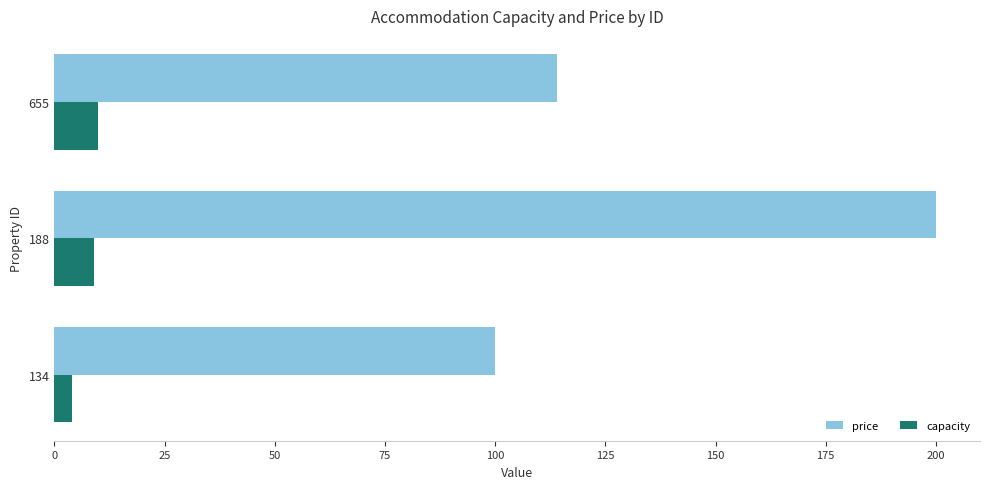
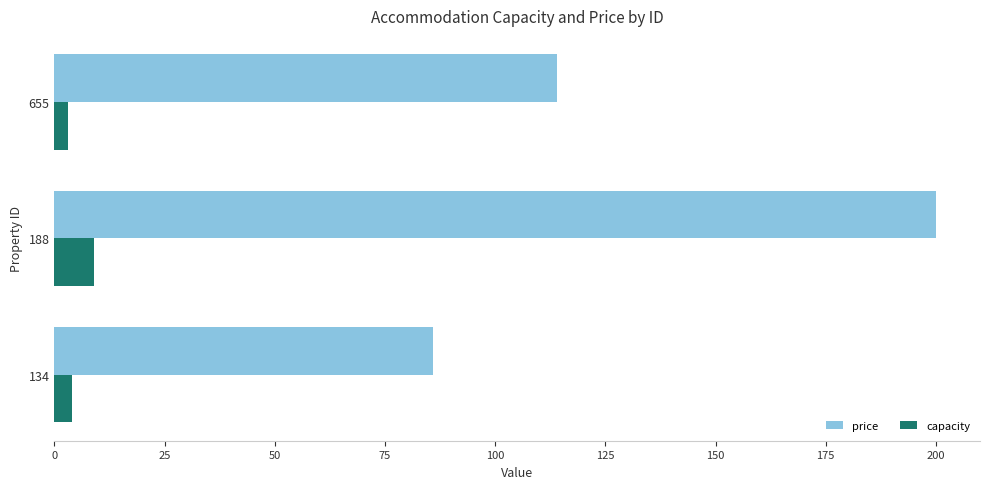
capacity, 655: 10 -> 3
price, 134: 100 -> 86
